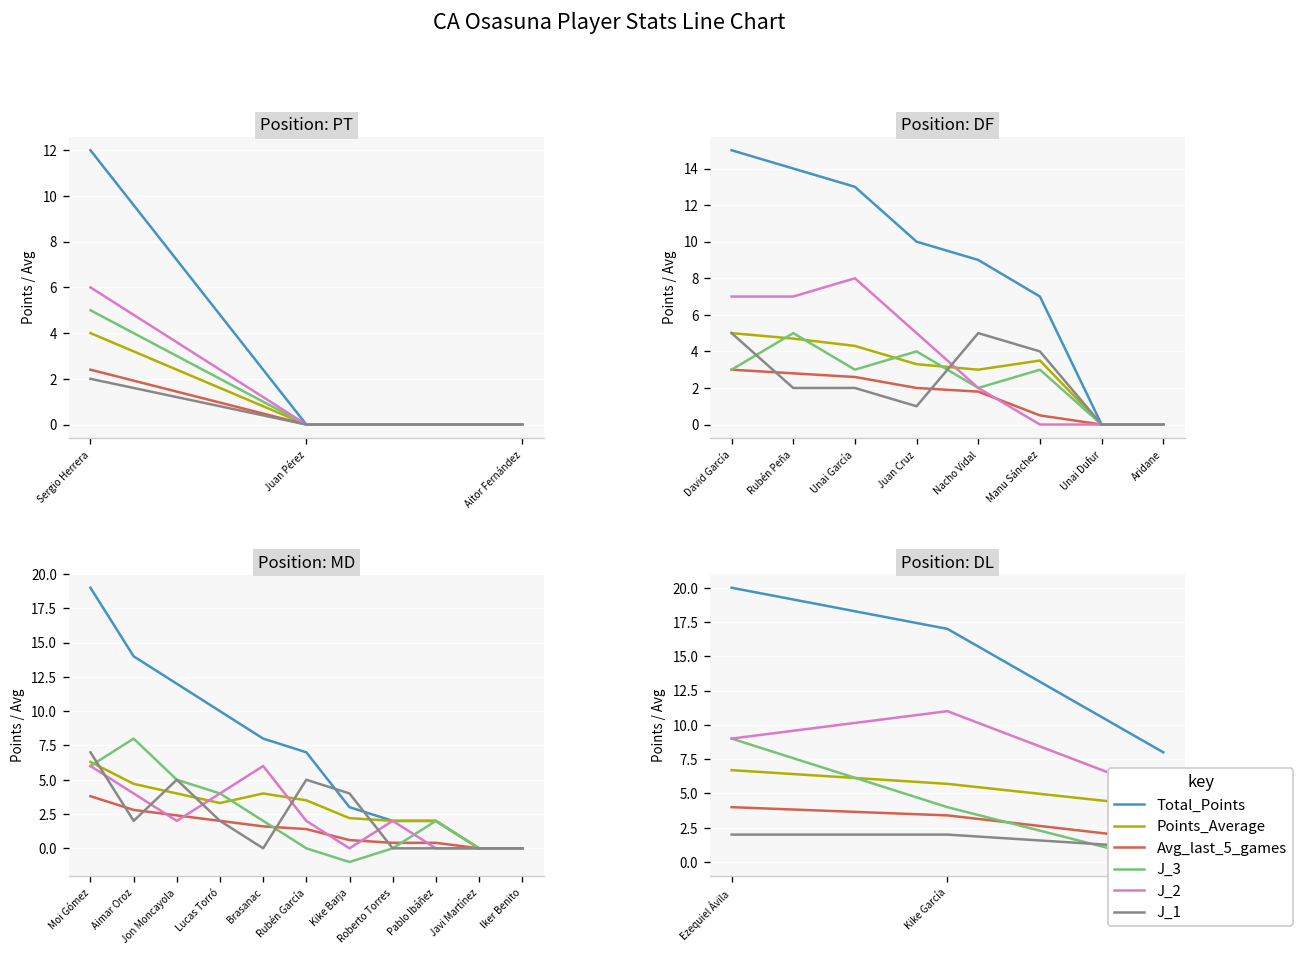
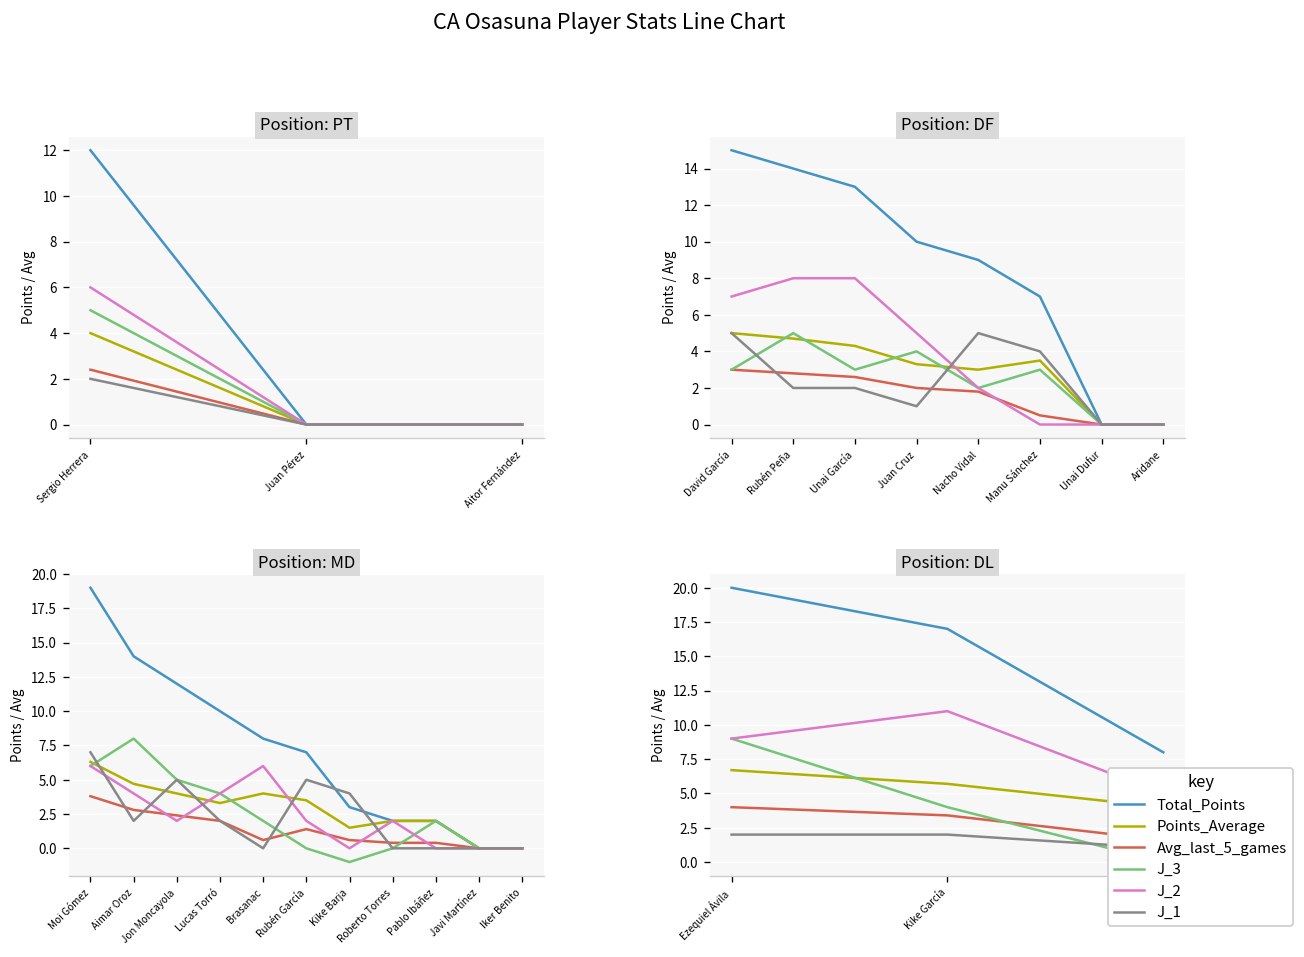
Position: DF, J_2, Rubén Peña: 7 -> 8
Position: MD, Avg_last_5_games, Brasanac: 1.6 -> 0.6
Position: MD, Points_Average, Kike Barja: 2.2 -> 1.5
